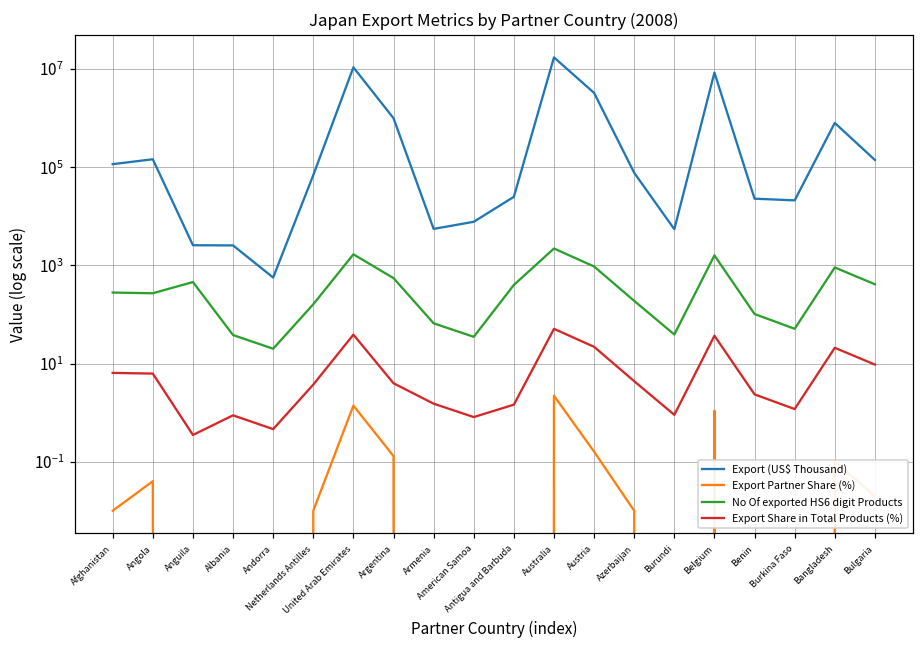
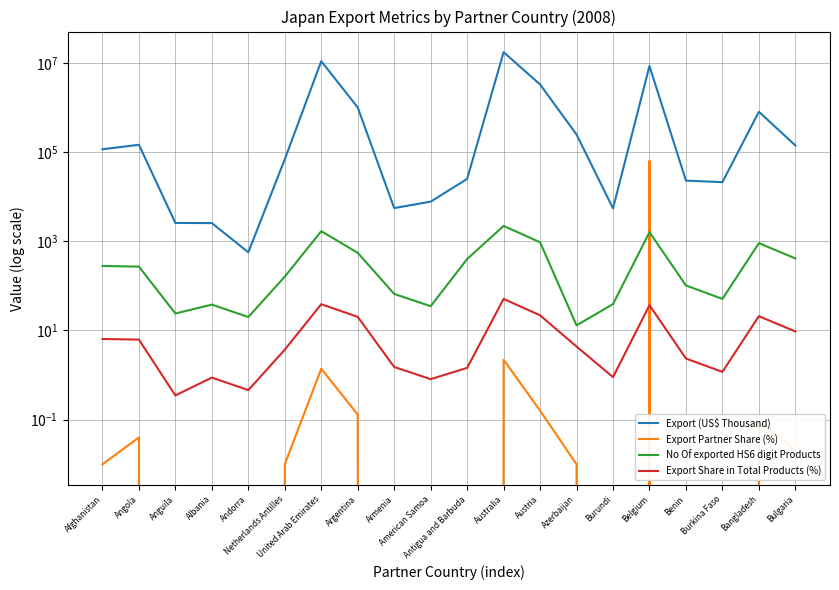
No Of exported HS6 digit Products, Anguila: 500 -> 20
Export Share in Total Products (%), Argentina: 4 -> 20
Export (US$ Thousand), Azerbaijan: 80000 -> 200000
No Of exported HS6 digit Products, Azerbaijan: 190 -> 13
Export Partner Share (%), Belgium: 1.1 -> 60000
